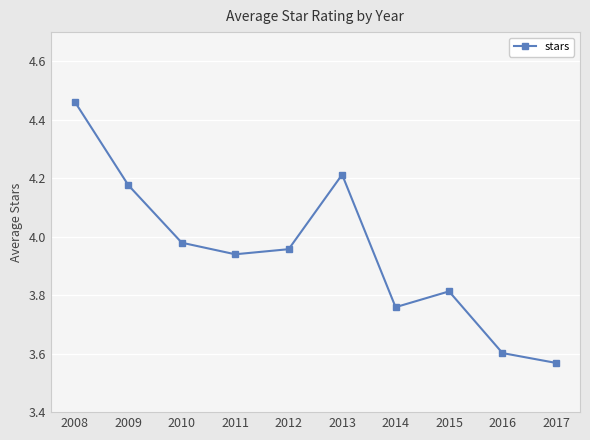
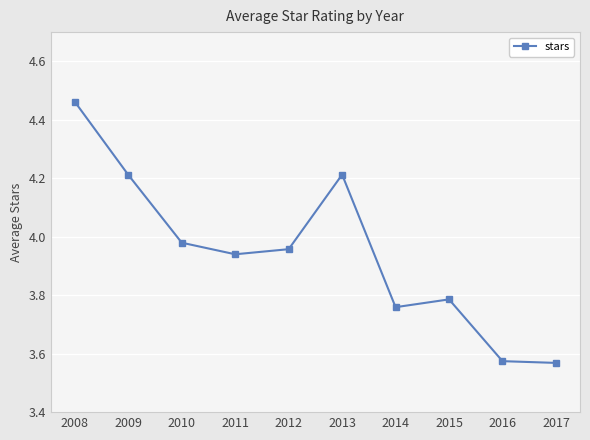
2009: 4.18 -> 4.21
2015: 3.81 -> 3.79
2016: 3.60 -> 3.57
